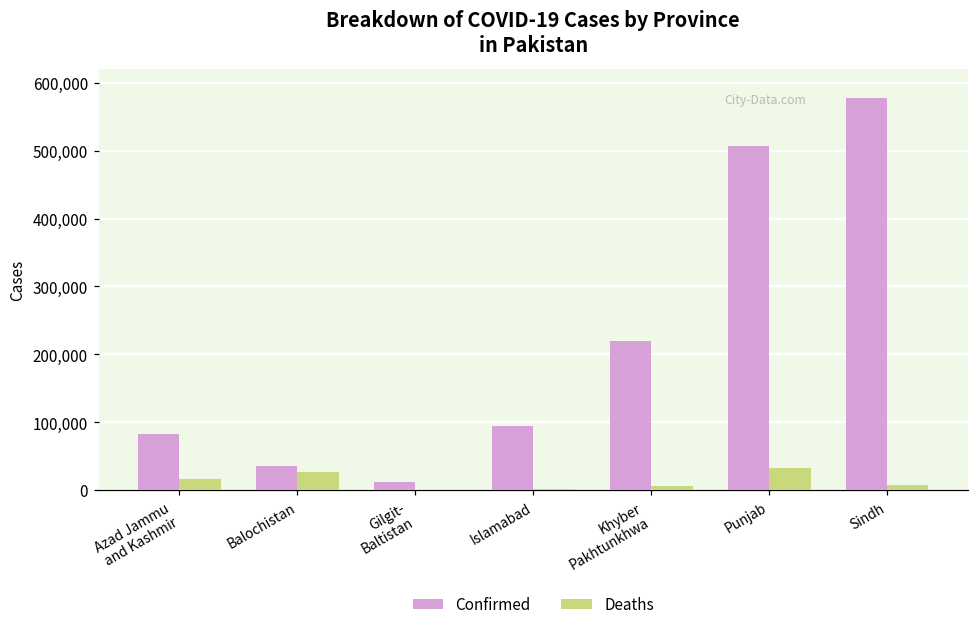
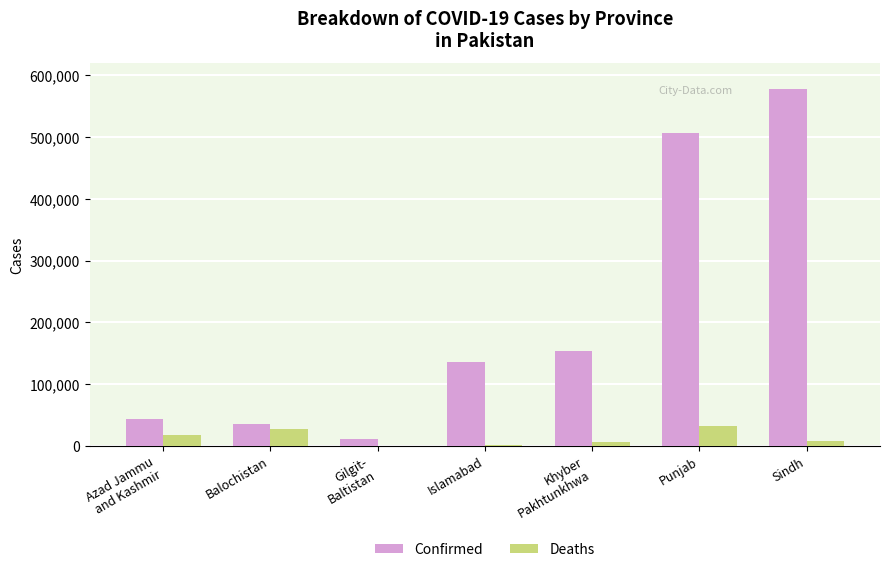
Confirmed, Azad Jammu and Kashmir: 80,000 -> 40,000
Confirmed, Islamabad: 90,000 -> 140,000
Confirmed, Khyber Pakhtunkhwa: 220,000 -> 150,000
